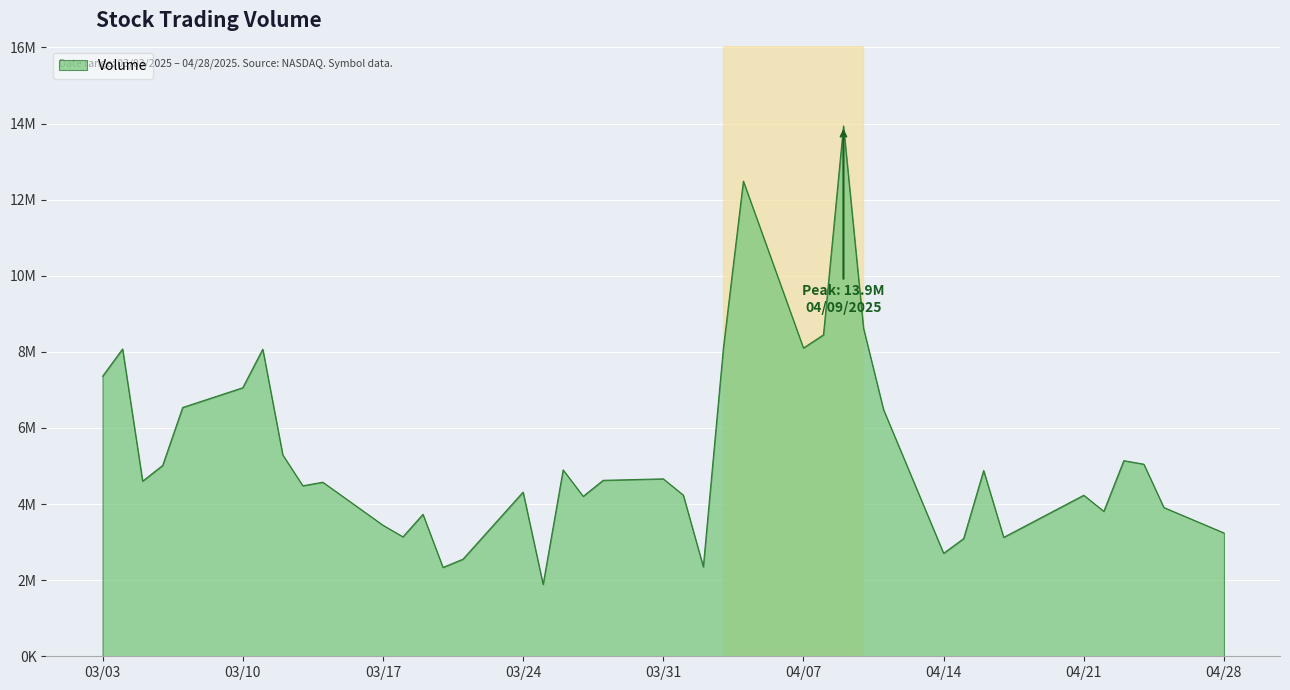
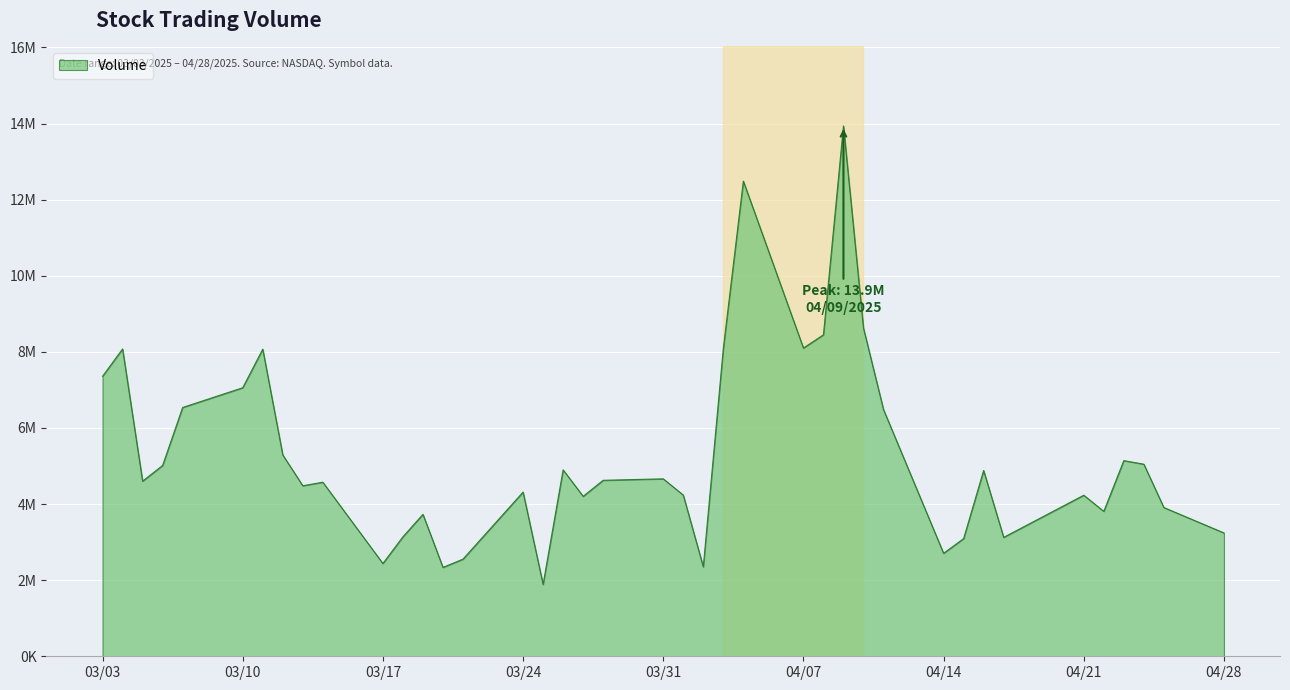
03/17: 3400000 -> 2400000
